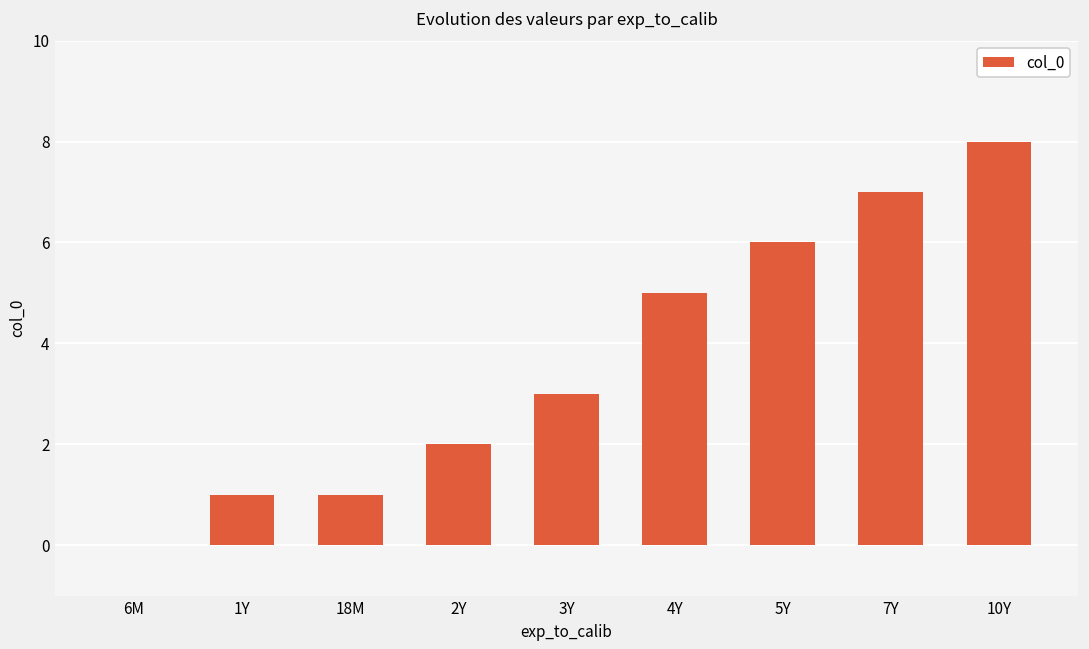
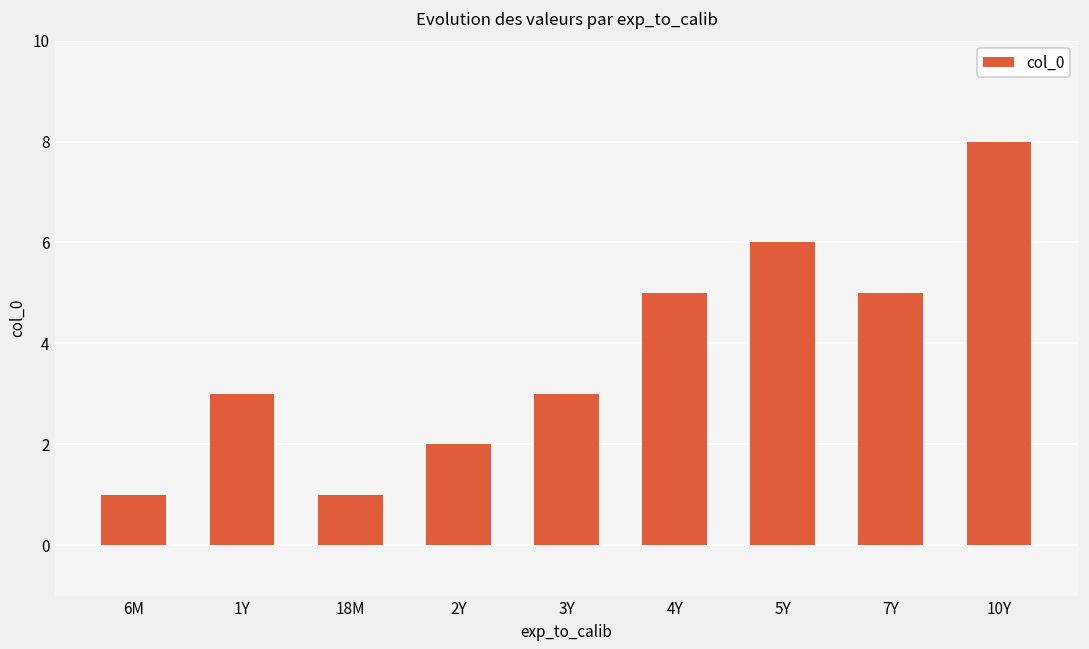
6M: 0 -> 1
1Y: 1 -> 3
7Y: 7 -> 5
